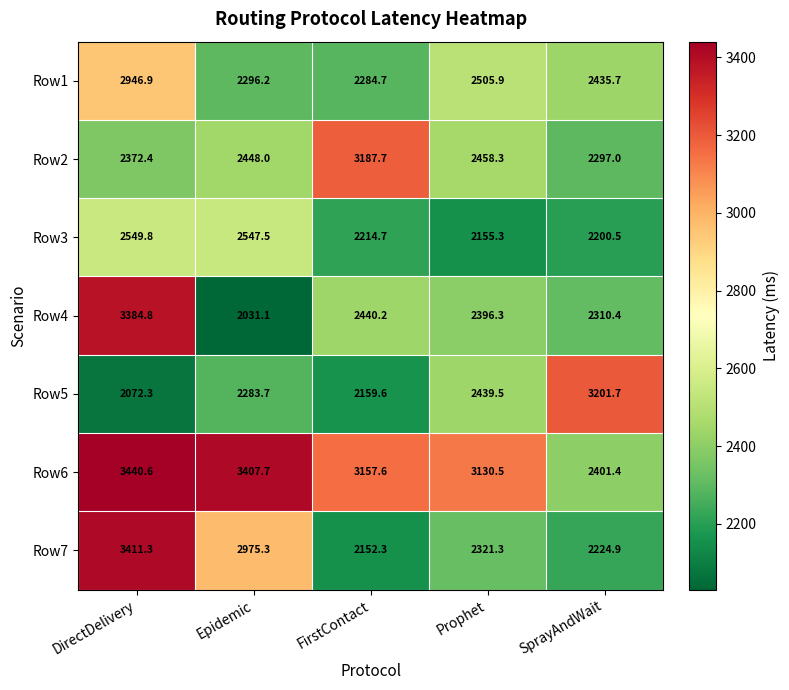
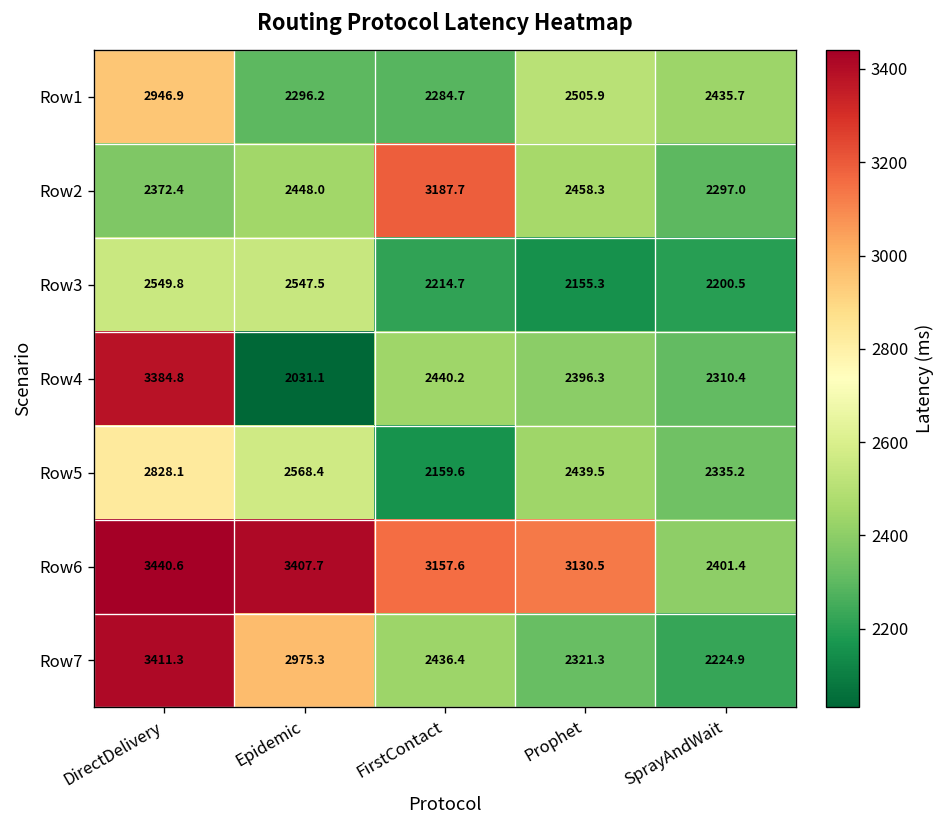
Row5, DirectDelivery: 2072.3 -> 2828.1
Row5, Epidemic: 2283.7 -> 2568.4
Row5, SprayAndWait: 3201.7 -> 2335.2
Row7, FirstContact: 2152.3 -> 2436.4
